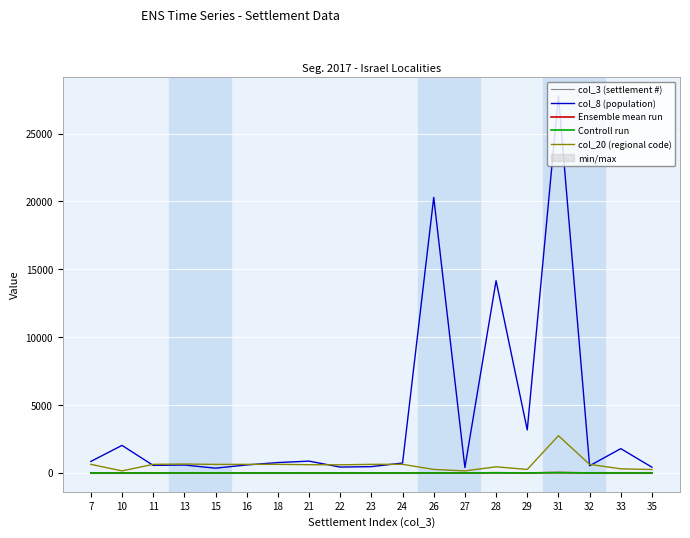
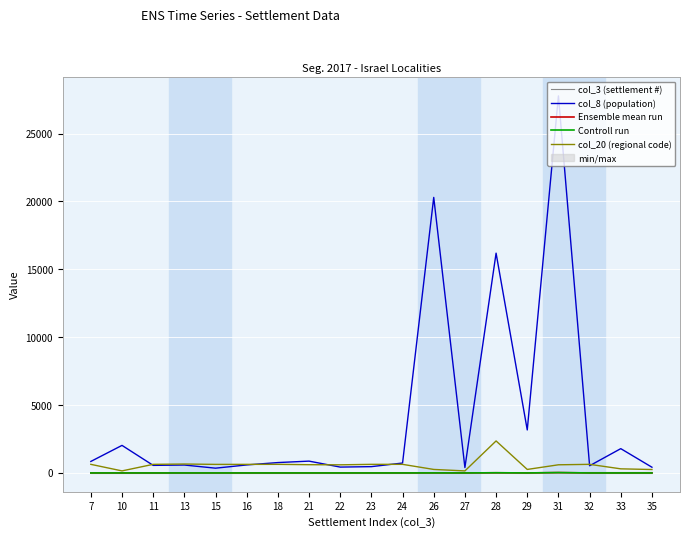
col_8 (population), 28: 14200 -> 16200
col_20 (regional code), 28: 500 -> 2400
col_20 (regional code), 31: 2700 -> 600
